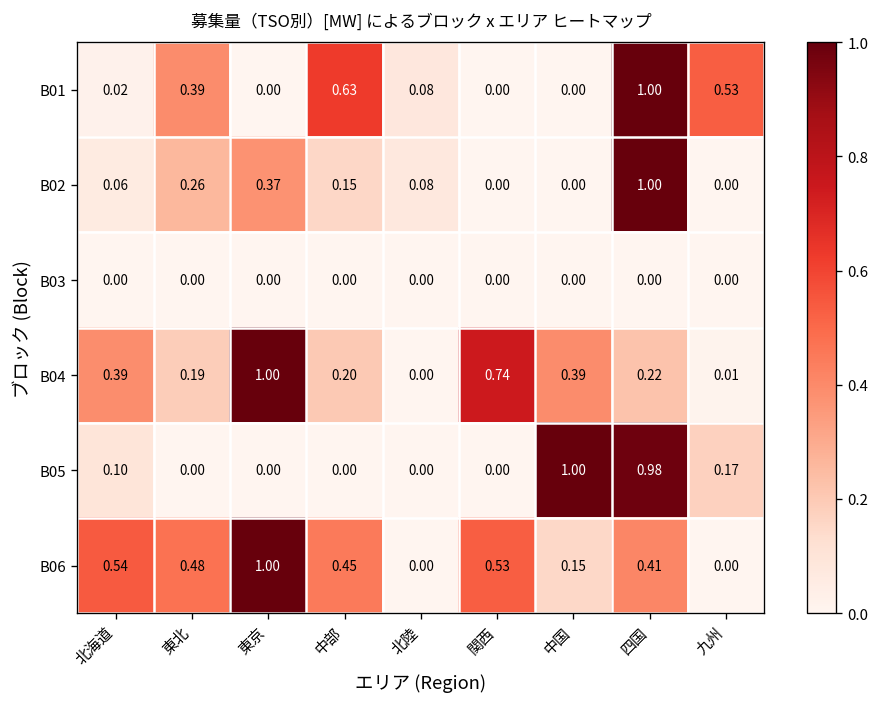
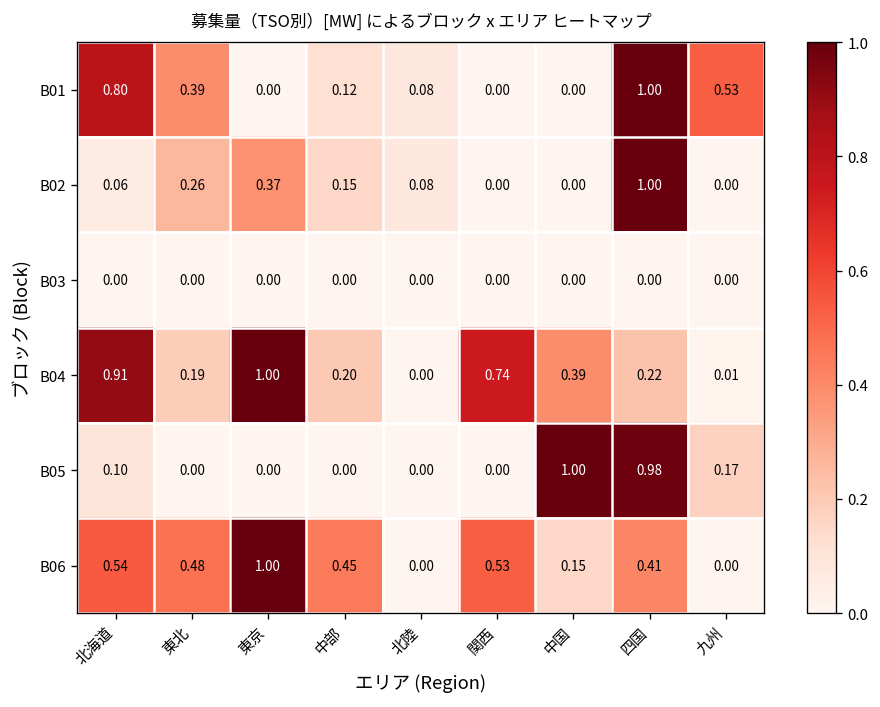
B01, 北海道: 0.02 -> 0.80
B01, 中部: 0.63 -> 0.12
B04, 北海道: 0.39 -> 0.91
